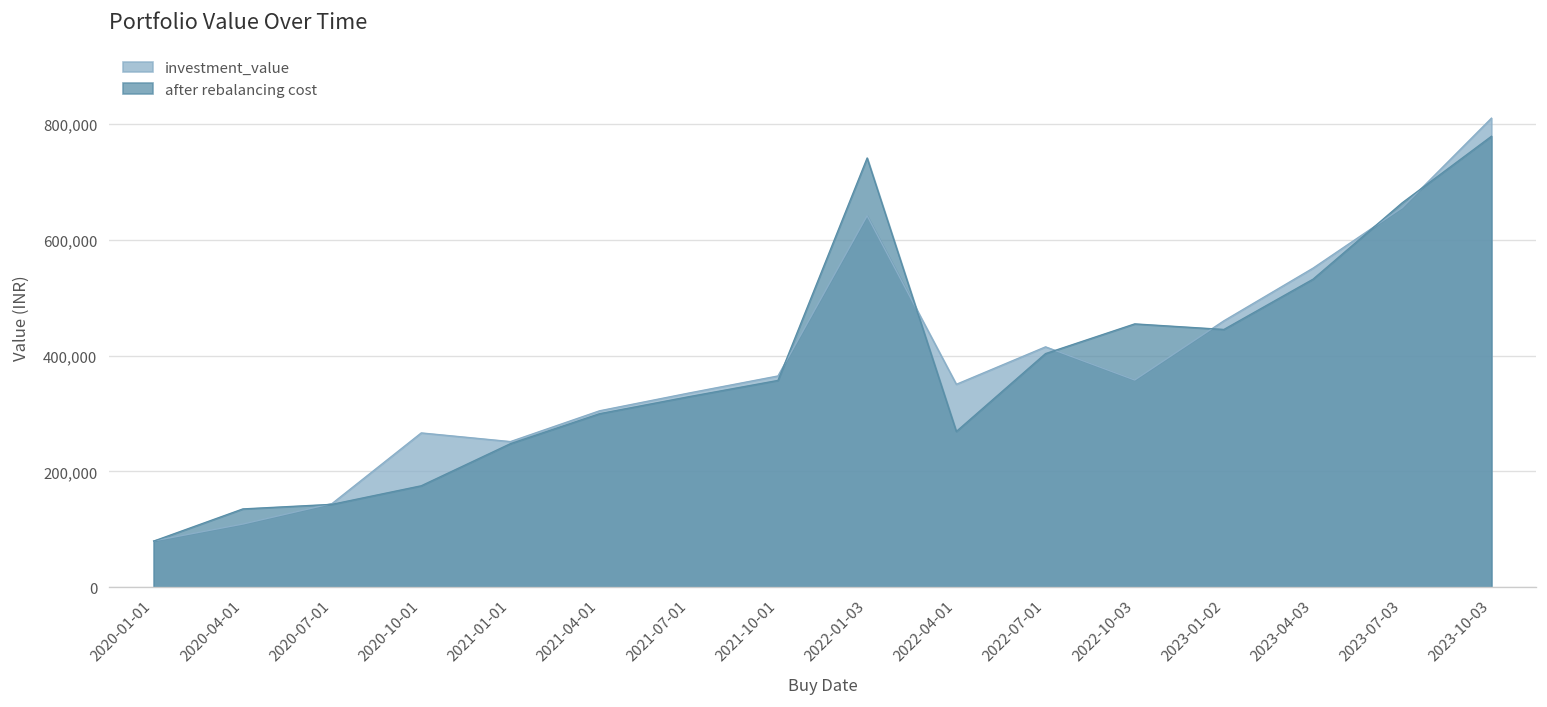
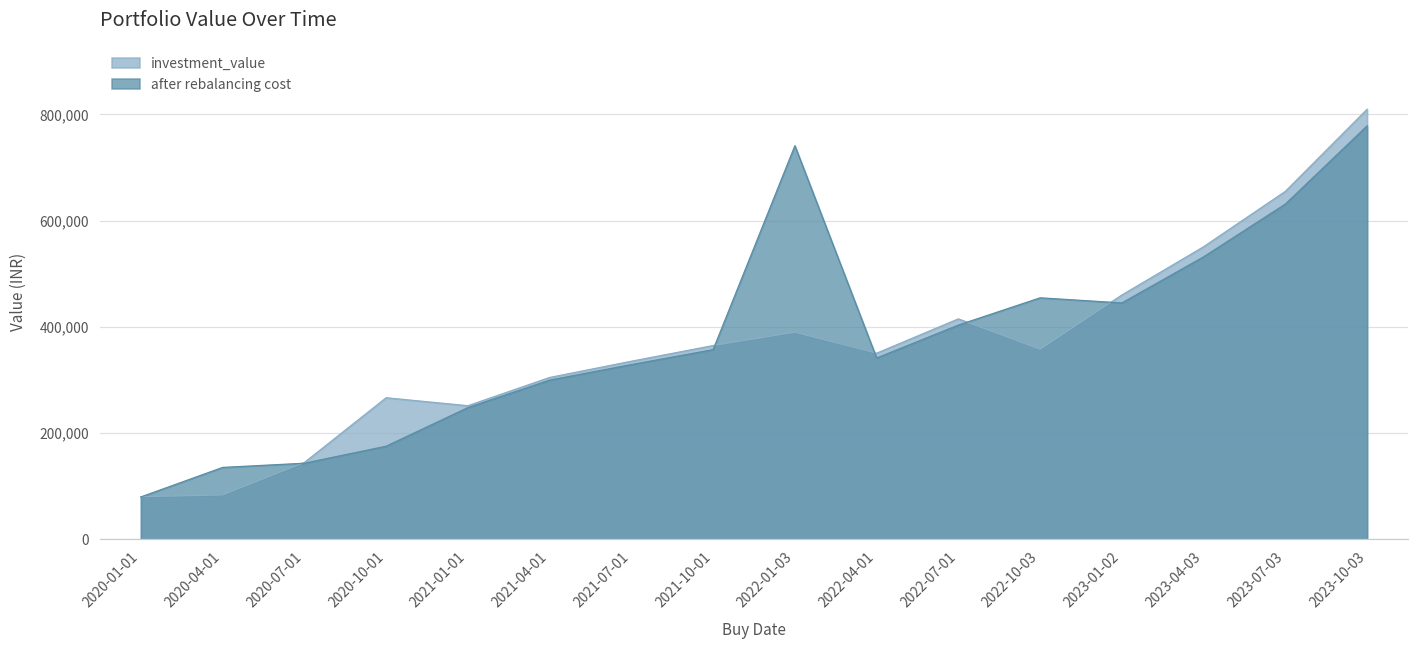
investment_value, 2020-04-01: 110,000 -> 80,000
investment_value, 2022-01-03: 640,000 -> 390,000
after rebalancing cost, 2022-04-01: 270,000 -> 340,000
after rebalancing cost, 2023-07-03: 660,000 -> 630,000
